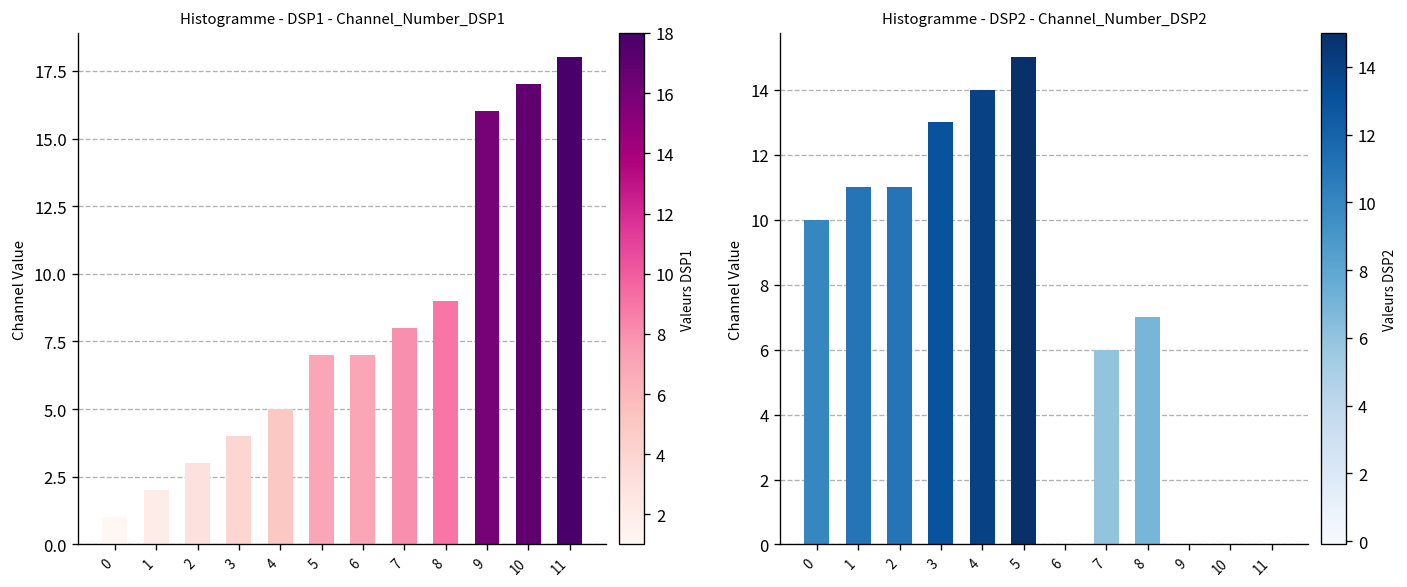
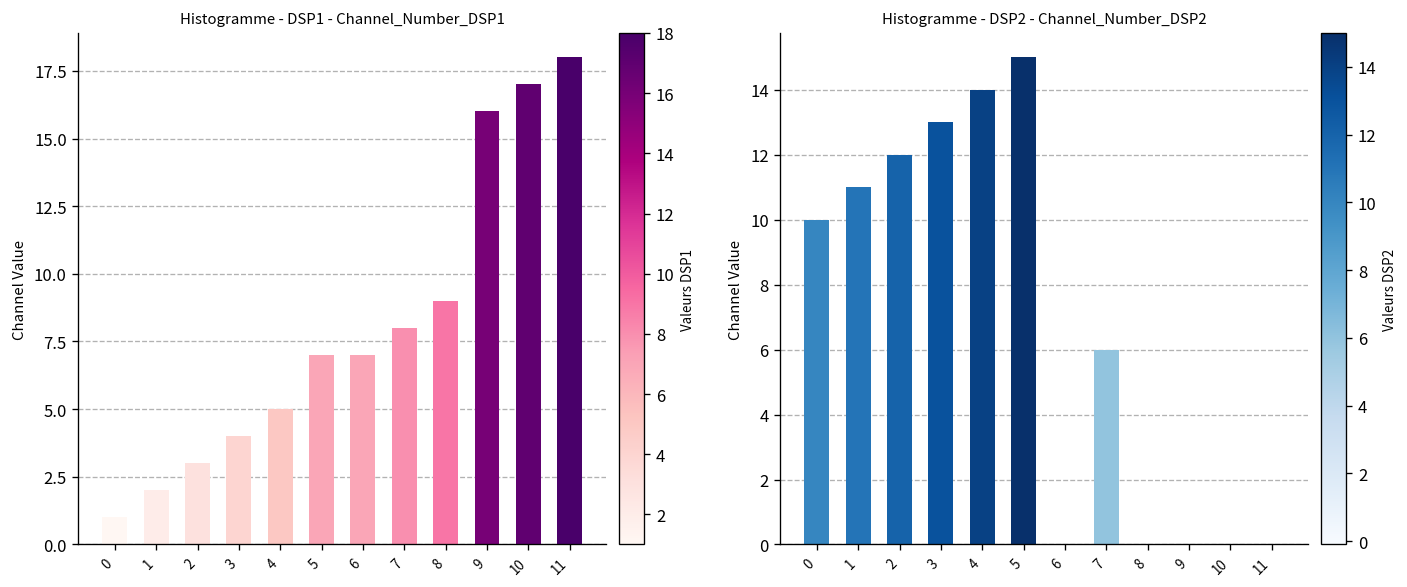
Histogramme - DSP2 - Channel_Number_DSP2, 2: 11 -> 12
Histogramme - DSP2 - Channel_Number_DSP2, 8: 7 -> 0
